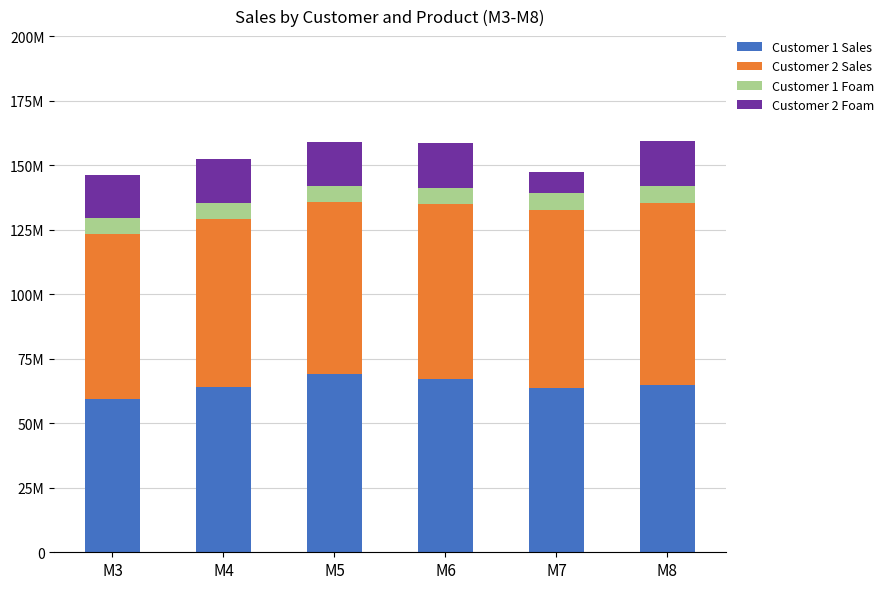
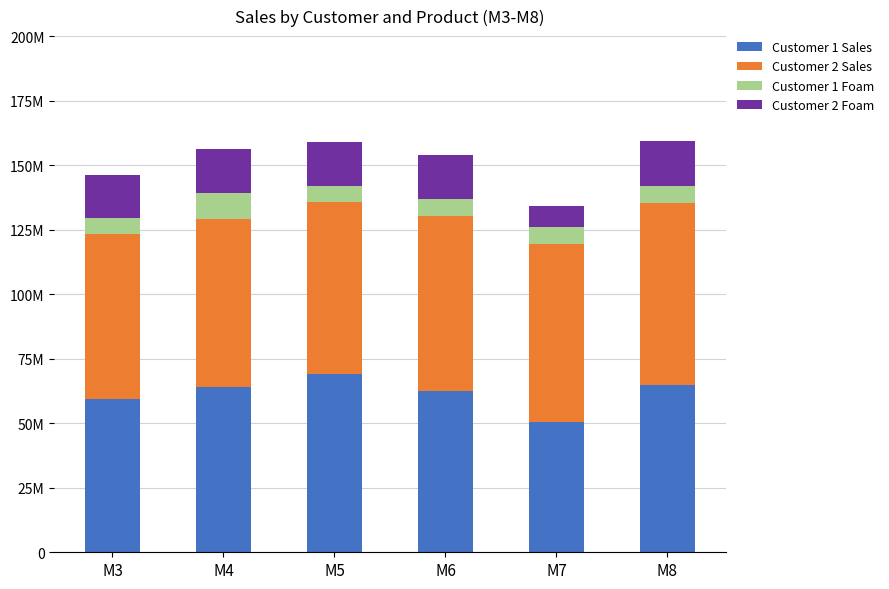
Customer 1 Foam, M4: 6000000 -> 10000000
Customer 1 Sales, M6: 67000000 -> 63000000
Customer 1 Sales, M7: 64000000 -> 51000000
